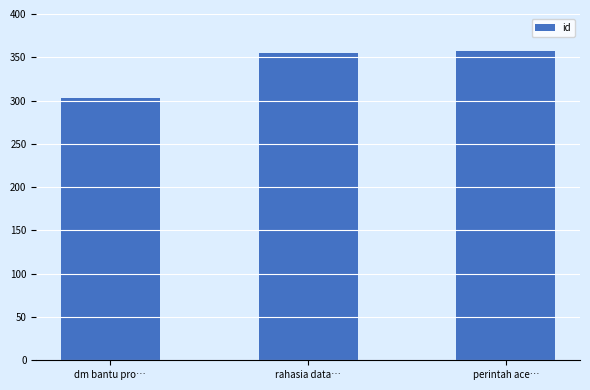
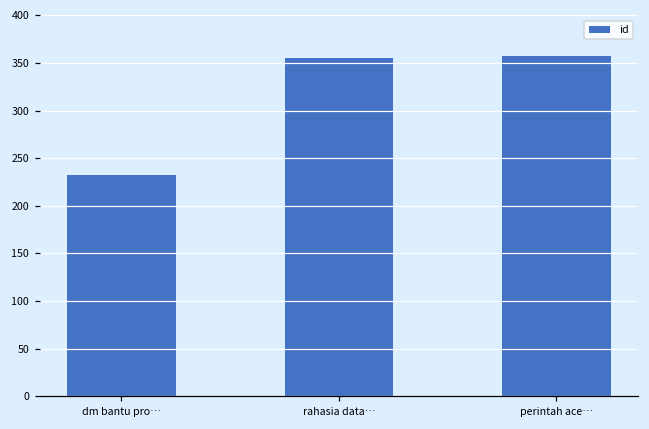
dm bantu pro…: 300 -> 230
